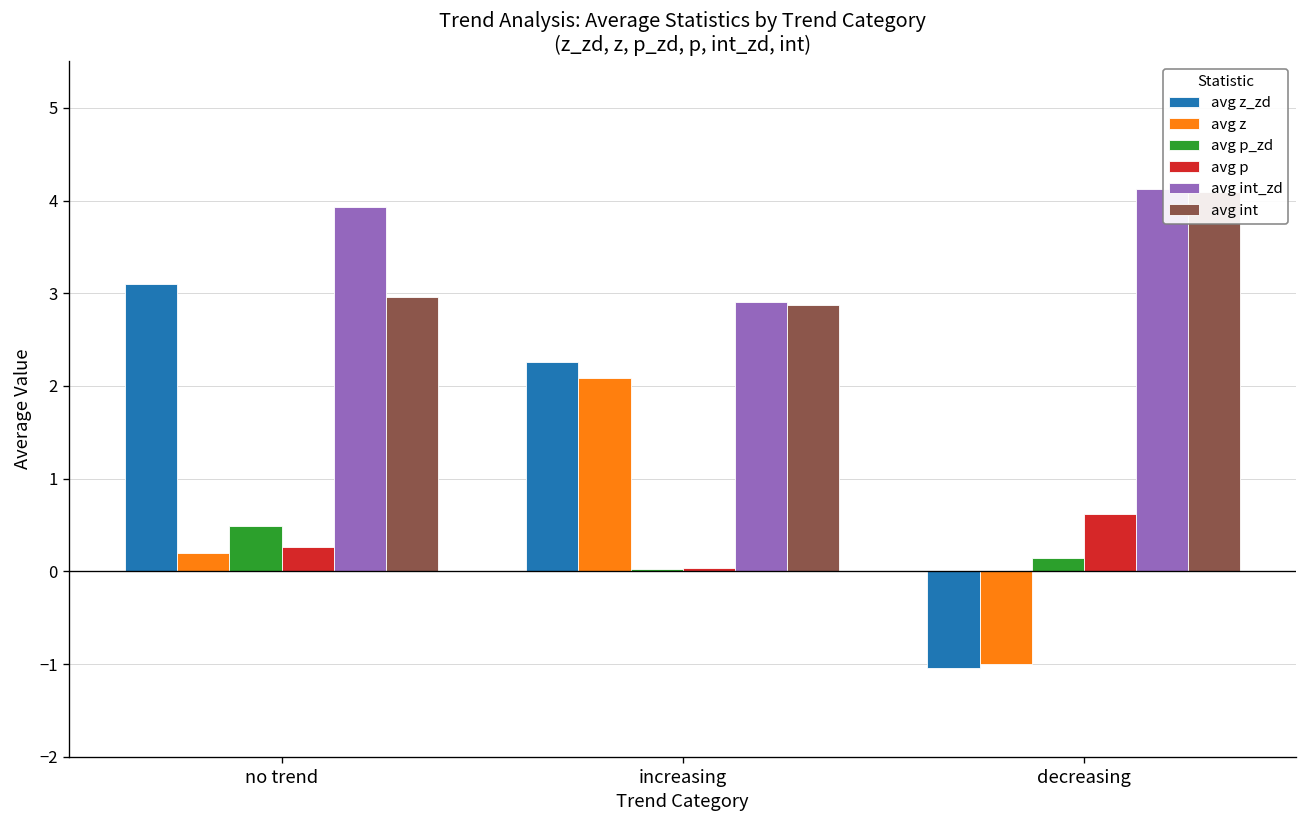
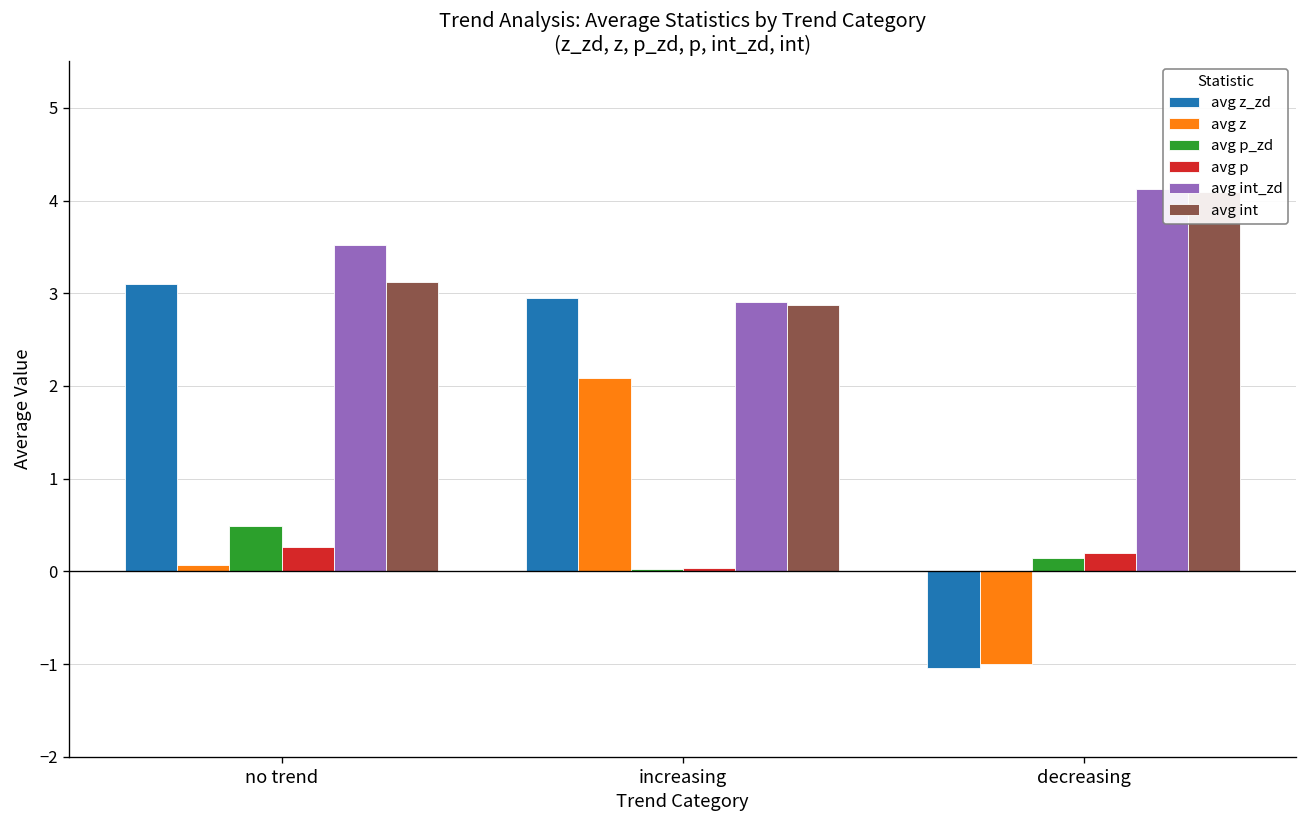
avg z, no trend: 0.2 -> 0.1
avg int_zd, no trend: 3.9 -> 3.5
avg int, no trend: 3.0 -> 3.1
avg z_zd, increasing: 2.3 -> 2.9
avg p, decreasing: 0.6 -> 0.2
